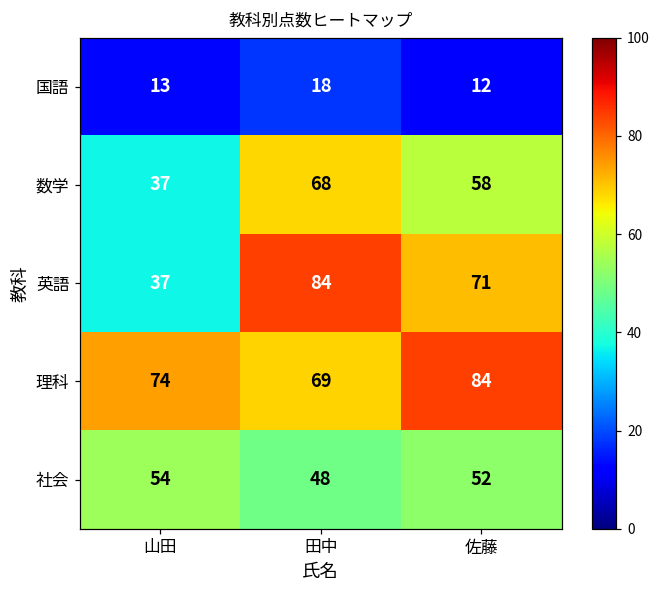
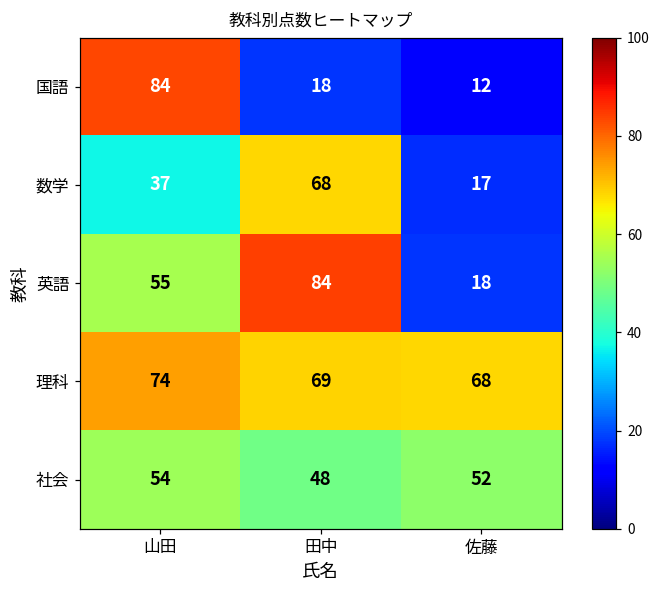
国語, 山田: 13 -> 84
数学, 佐藤: 58 -> 17
英語, 山田: 37 -> 55
英語, 佐藤: 71 -> 18
理科, 佐藤: 84 -> 68
